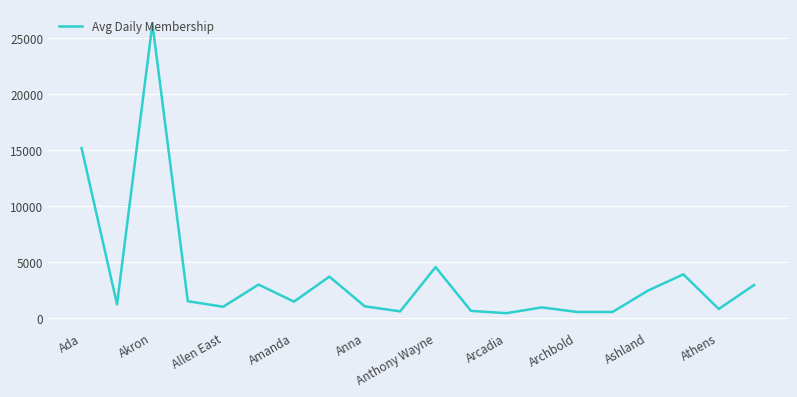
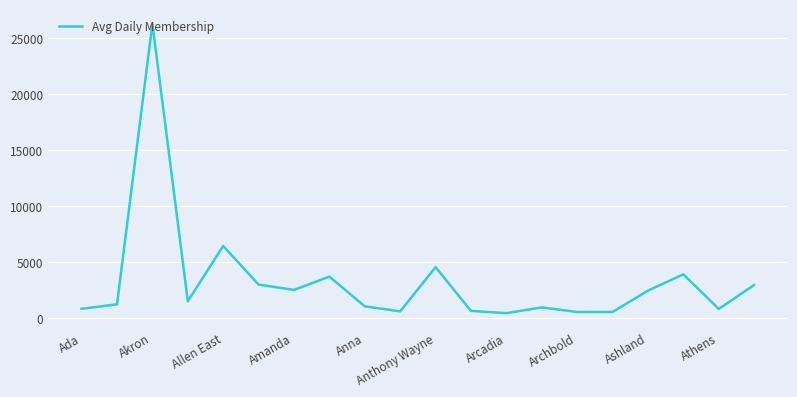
Ada: 15200 -> 800
Allen East: 1000 -> 6400
Amanda: 1500 -> 2500
